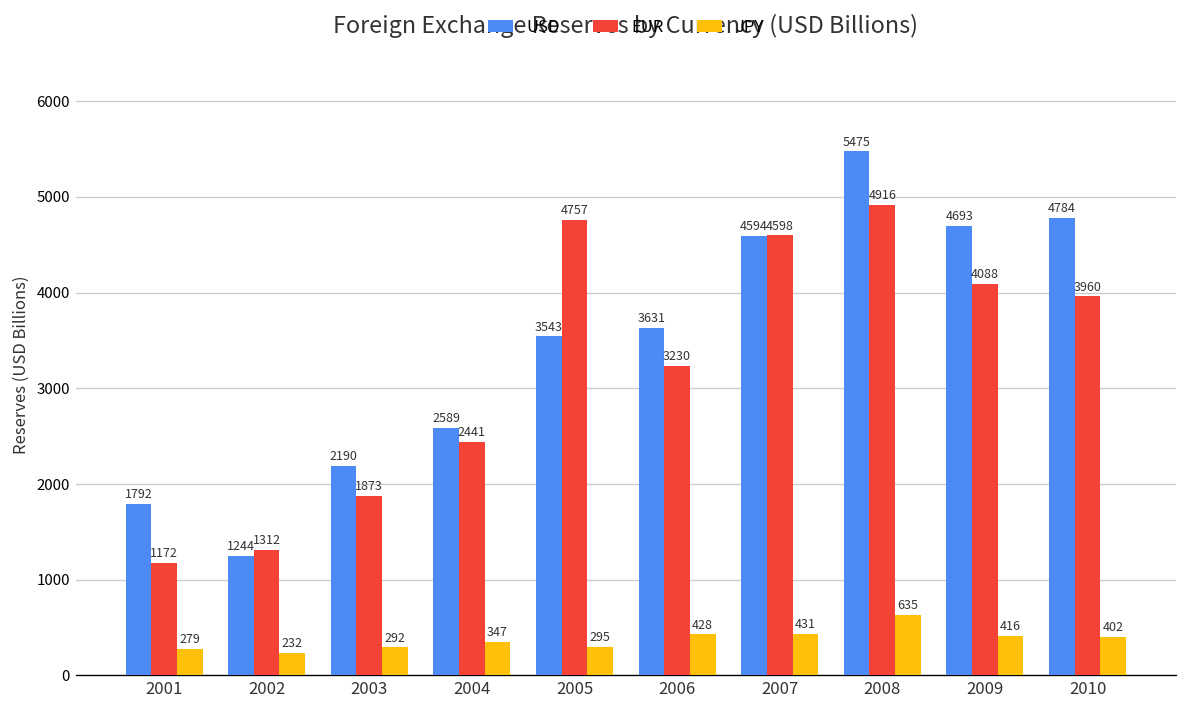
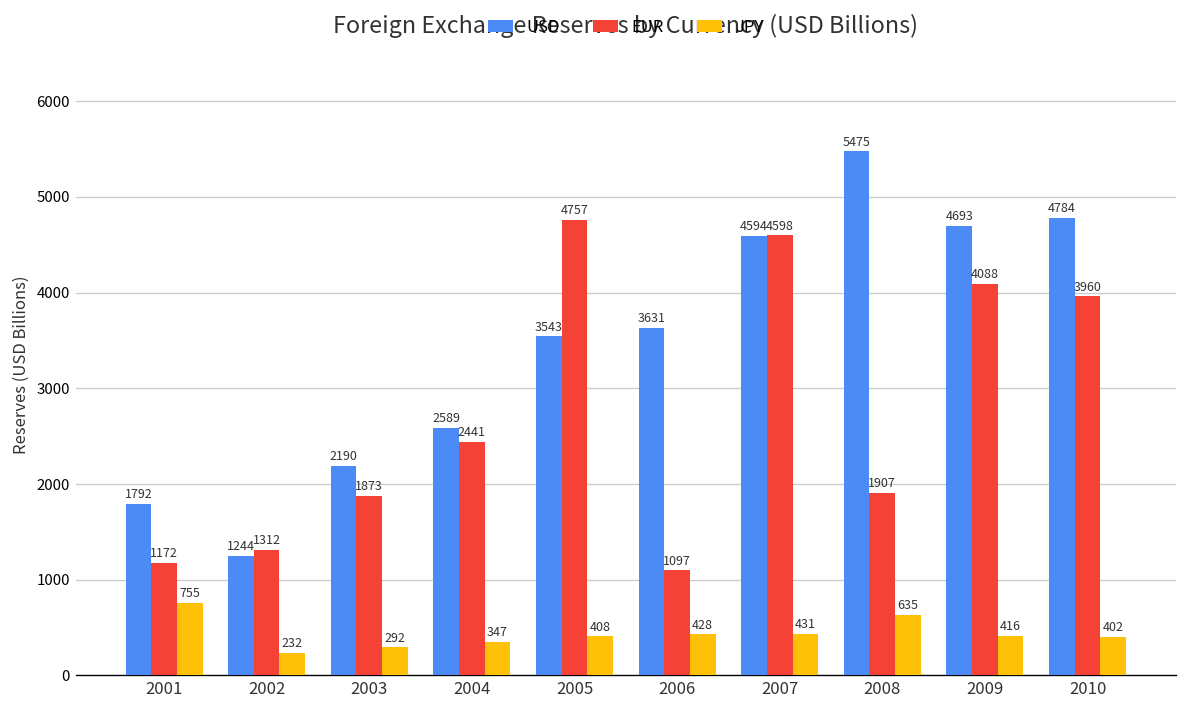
JPY, 2001: 279 -> 755
JPY, 2005: 295 -> 408
EUR, 2006: 3230 -> 1097
EUR, 2008: 4916 -> 1907
